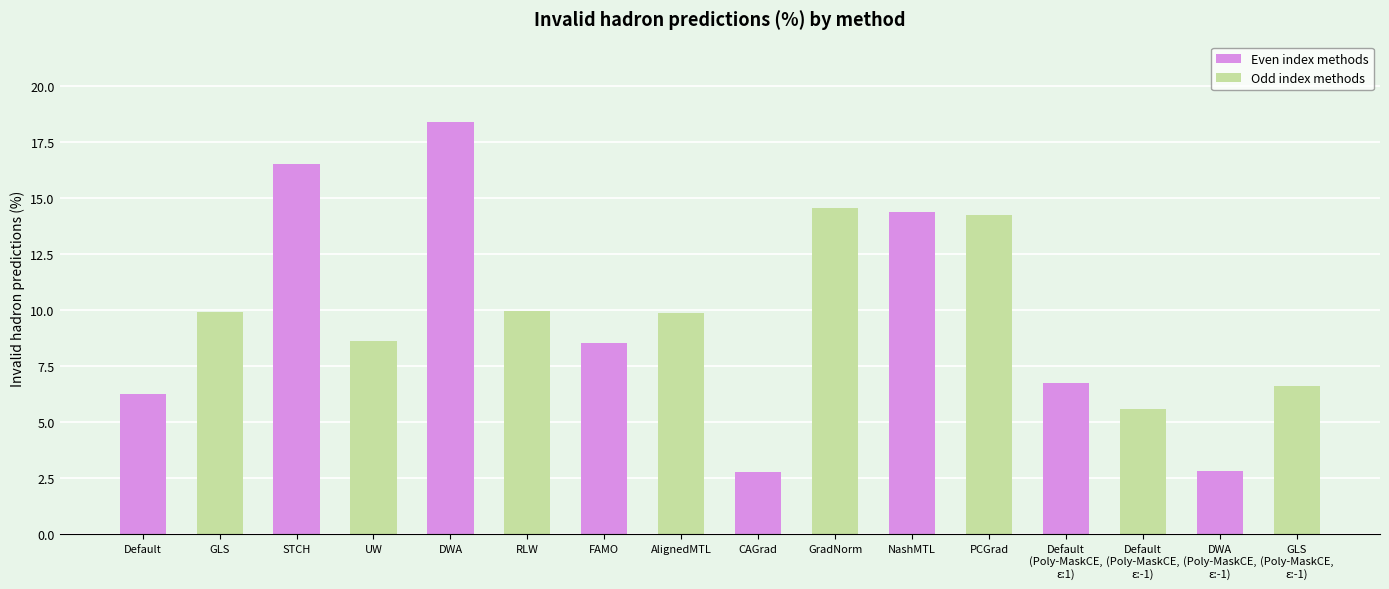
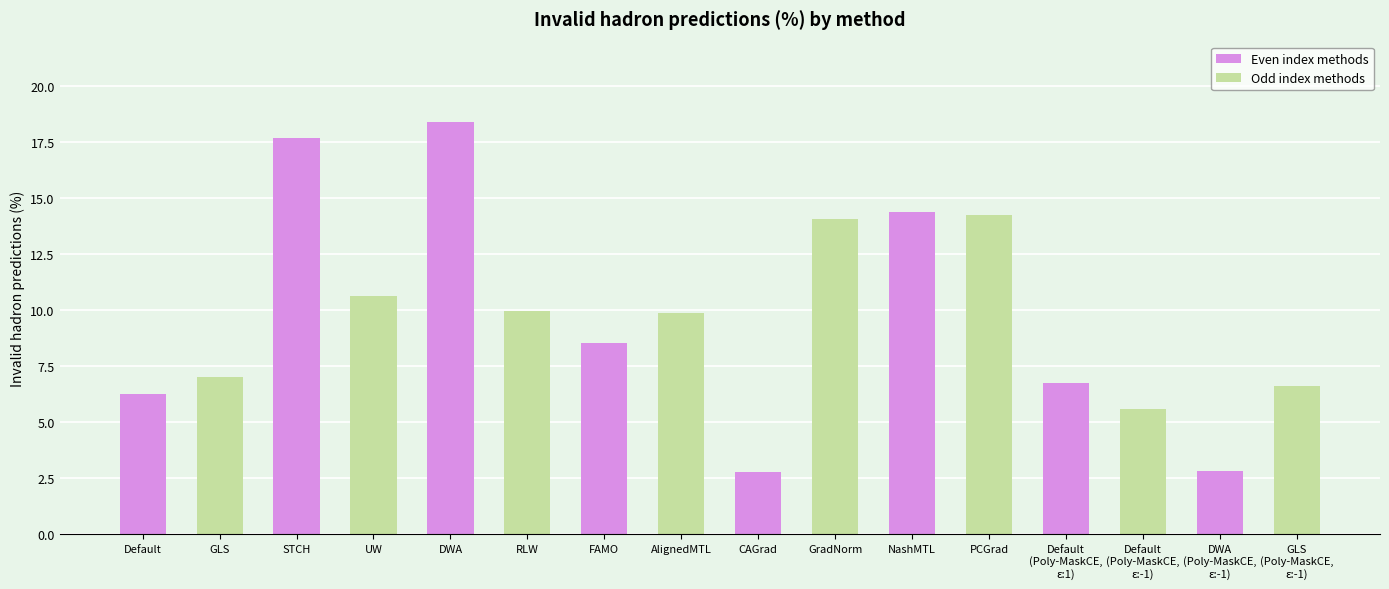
GLS: 9.9 -> 7.0
STCH: 16.5 -> 17.7
UW: 8.6 -> 10.6
GradNorm: 14.5 -> 14.1
